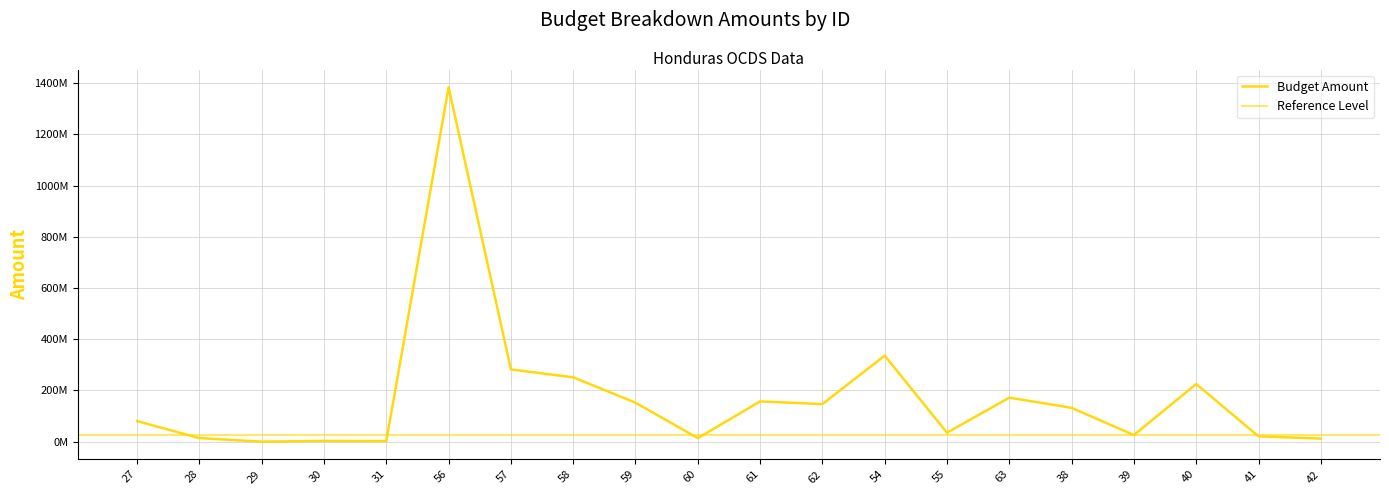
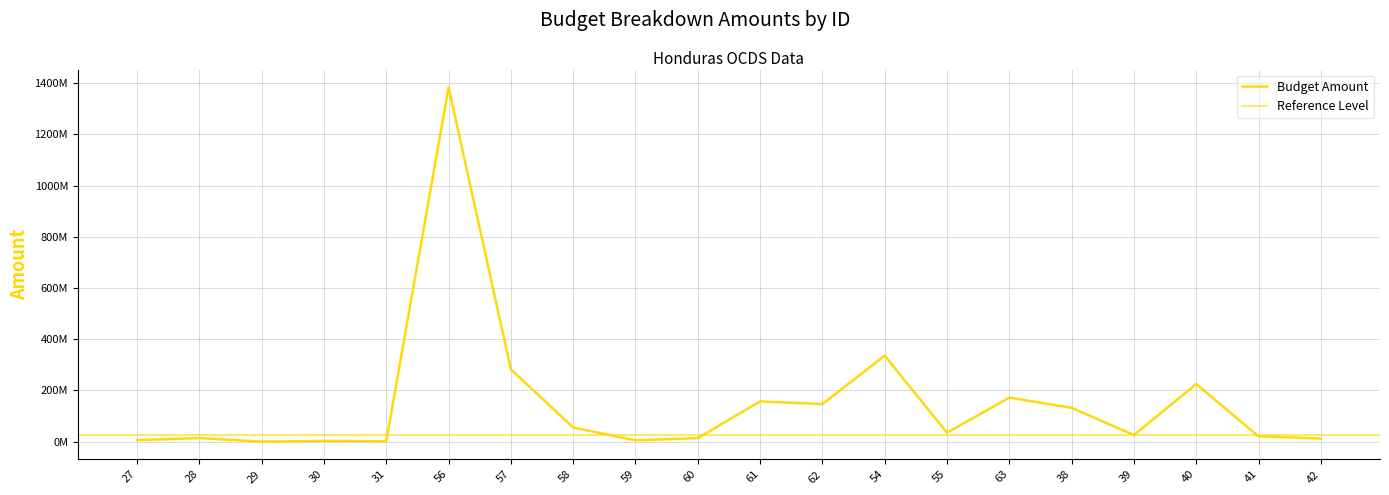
27: 80000000 -> 10000000
58: 250000000 -> 60000000
59: 150000000 -> 10000000
